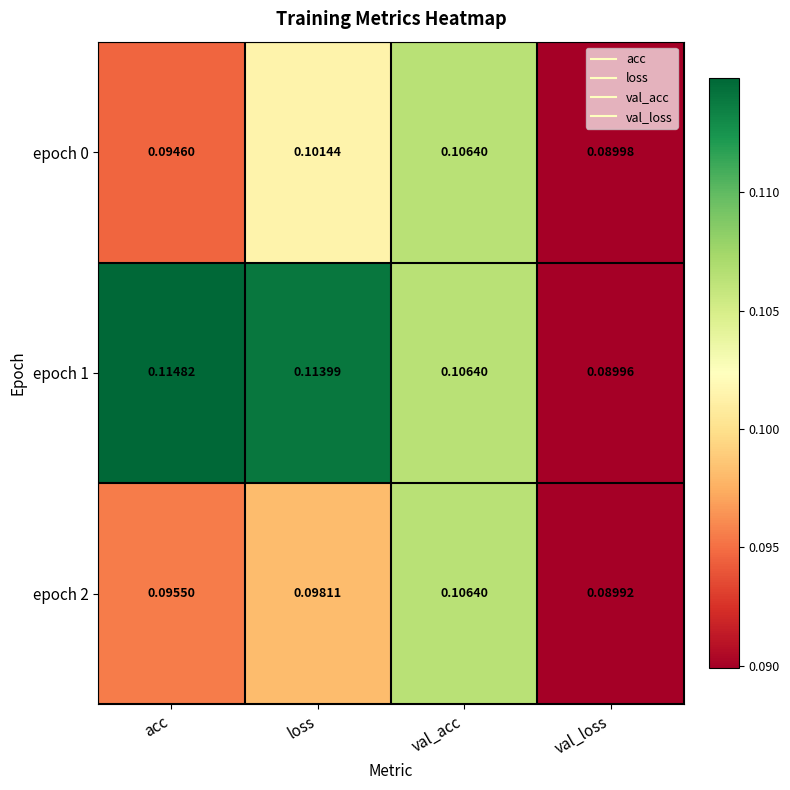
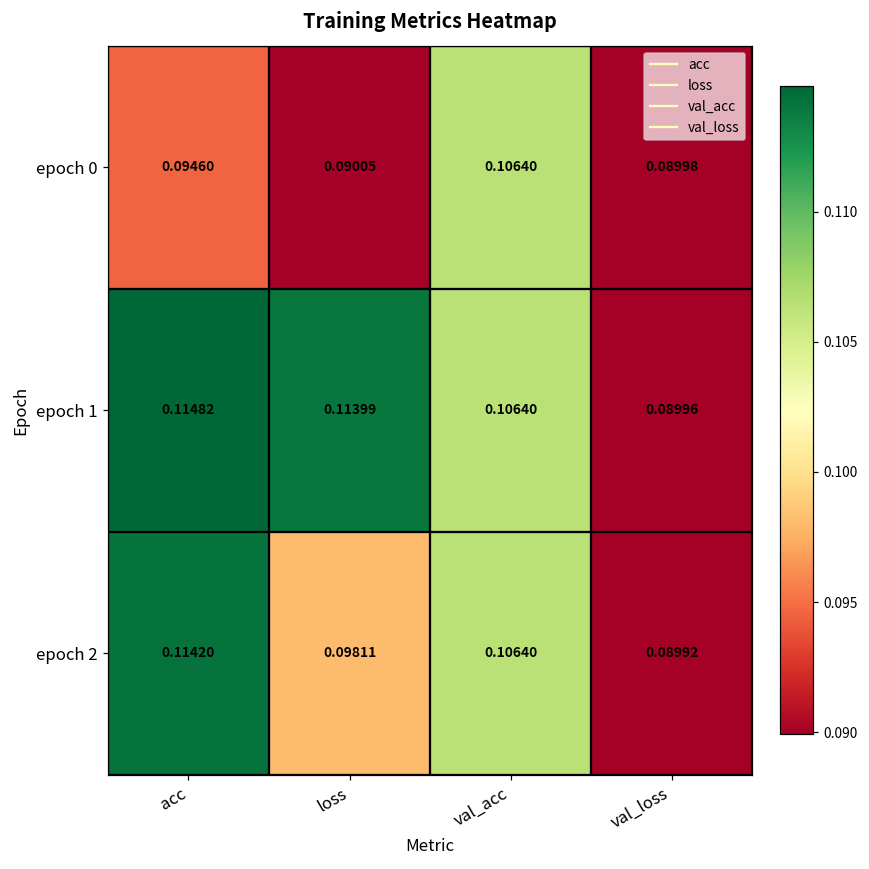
epoch 0, loss: 0.10144 -> 0.09005
epoch 2, acc: 0.09550 -> 0.11420
